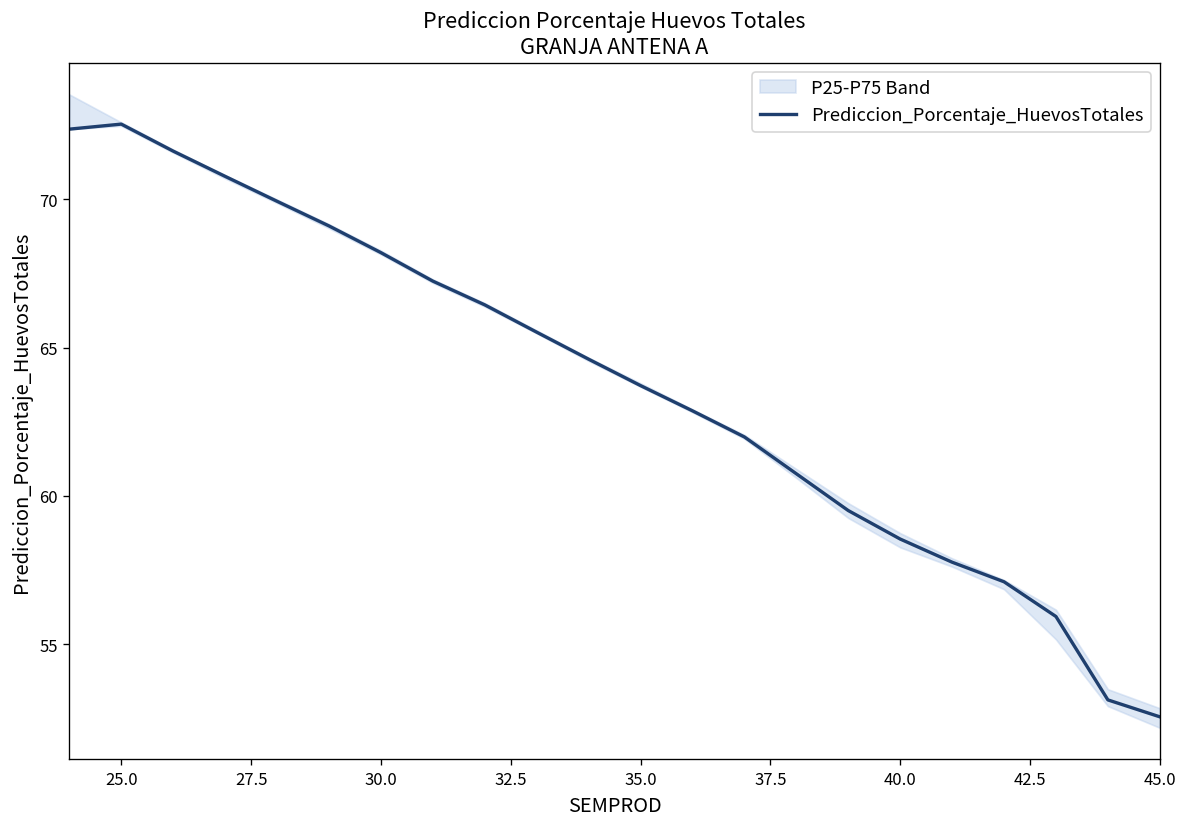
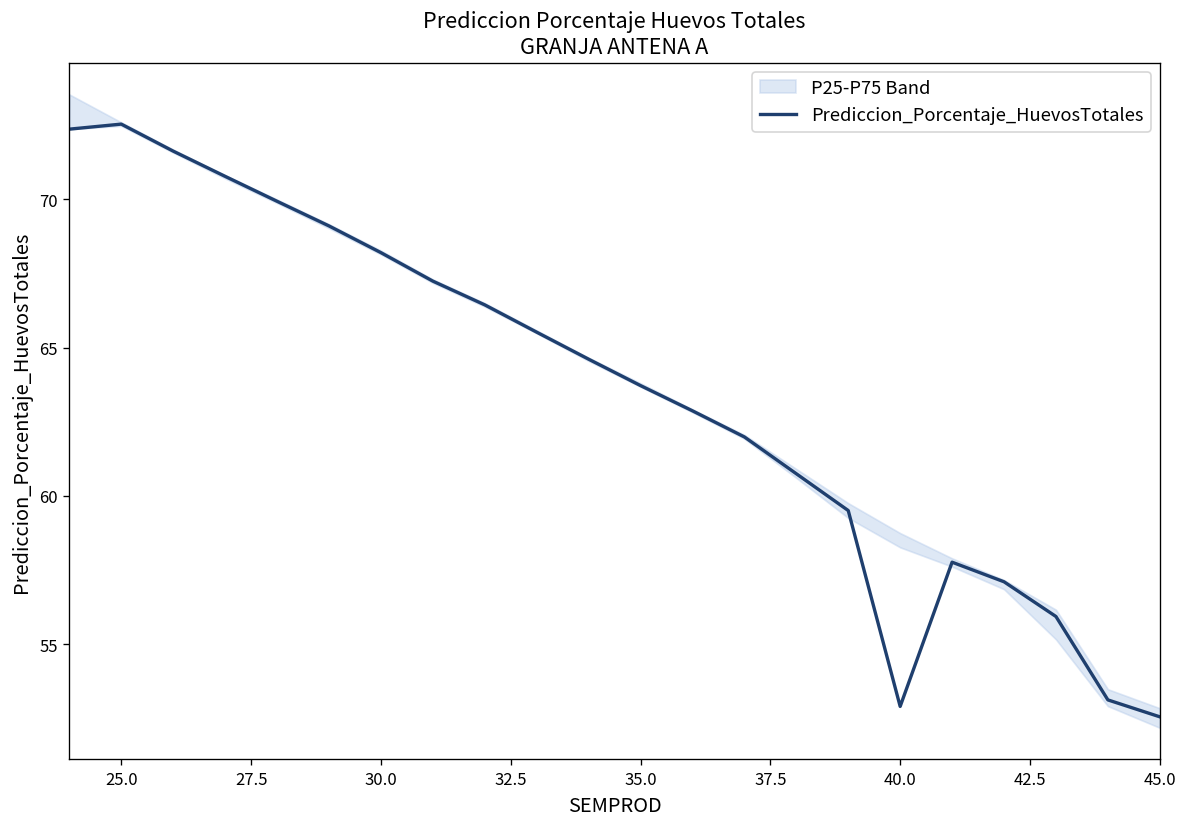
Prediccion_Porcentaje_HuevosTotales, 40.0: 58.6 -> 52.9
